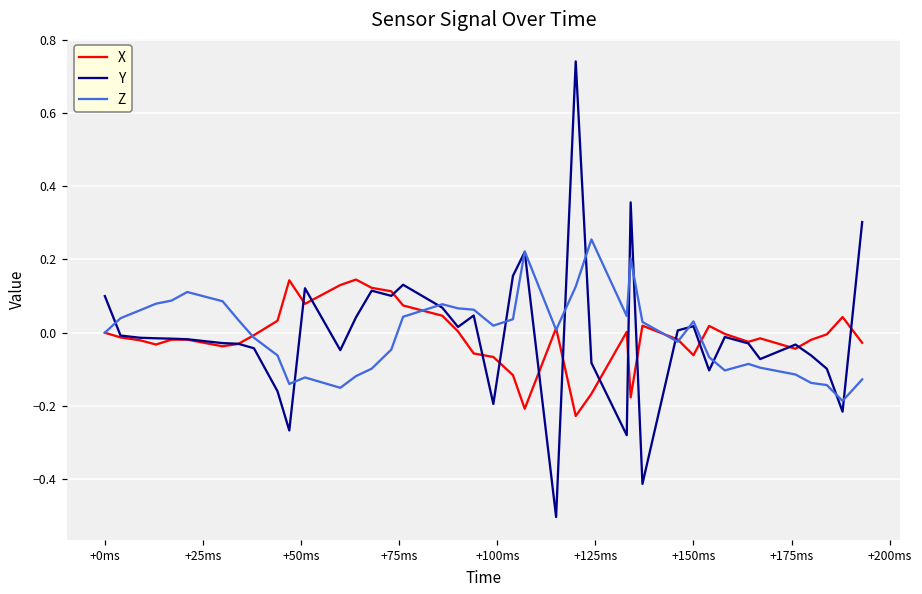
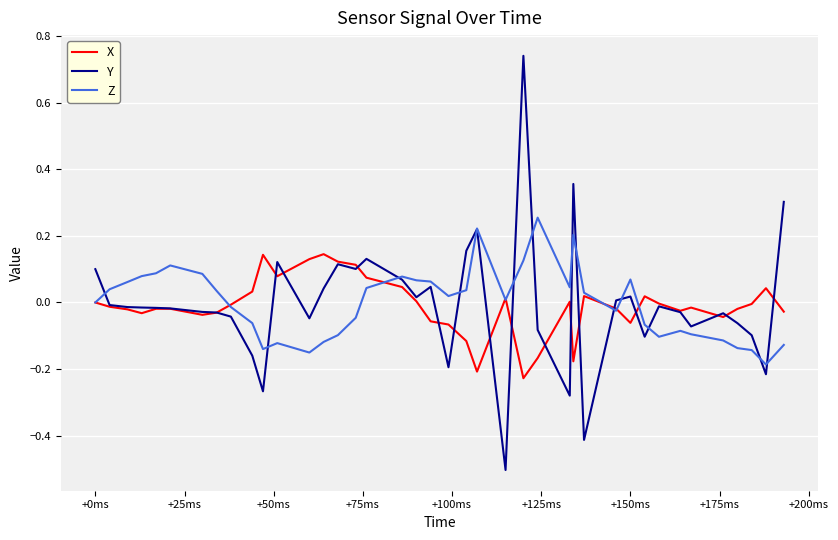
Z, +150ms: 0.03 -> 0.07
